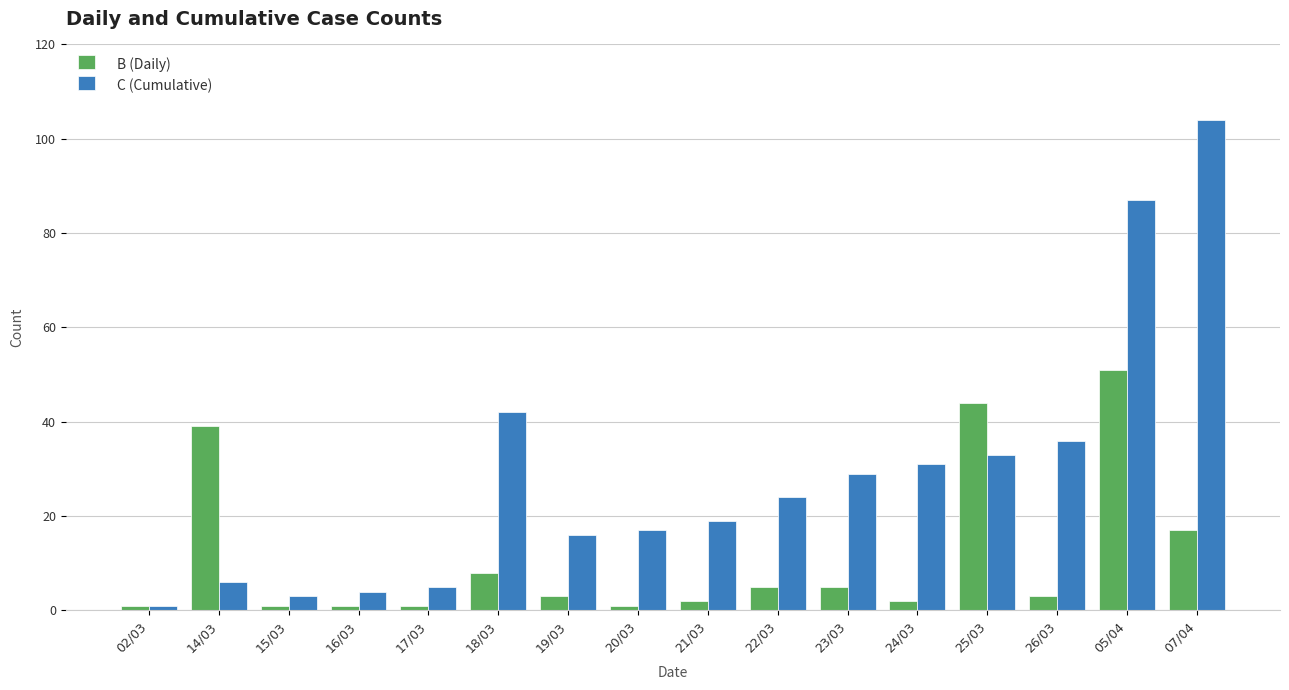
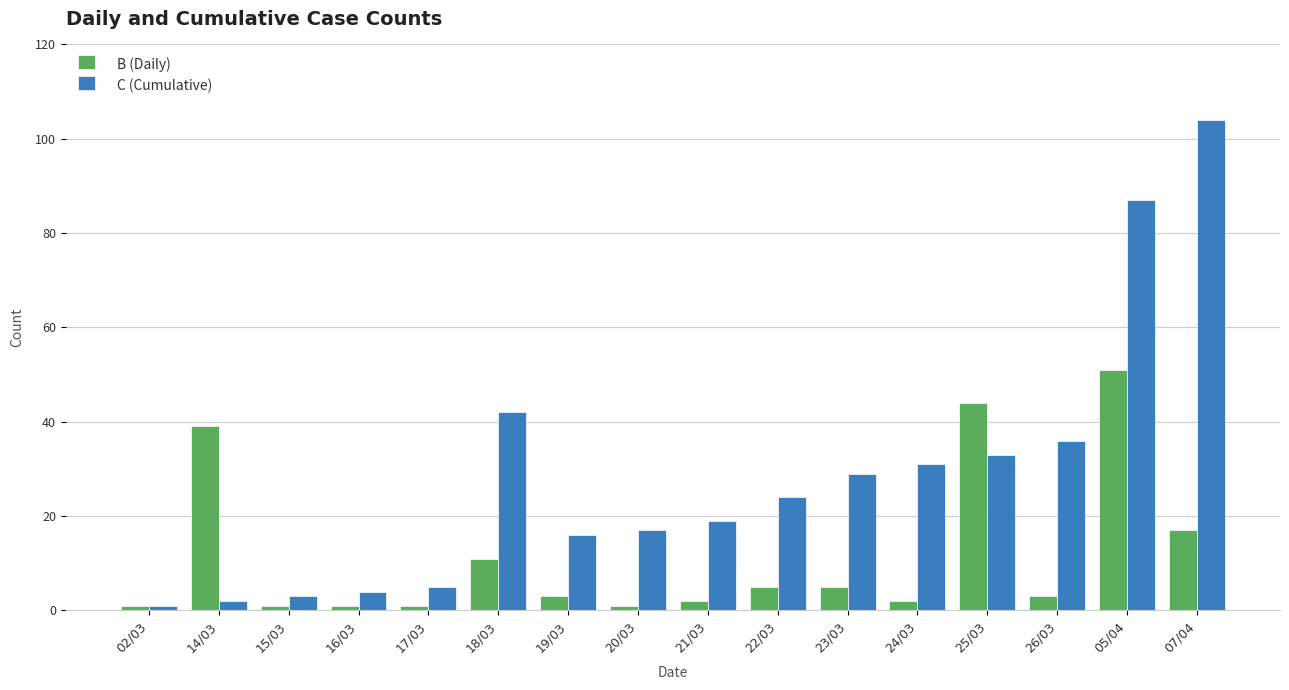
C (Cumulative), 14/03: 6 -> 2
B (Daily), 18/03: 8 -> 11
